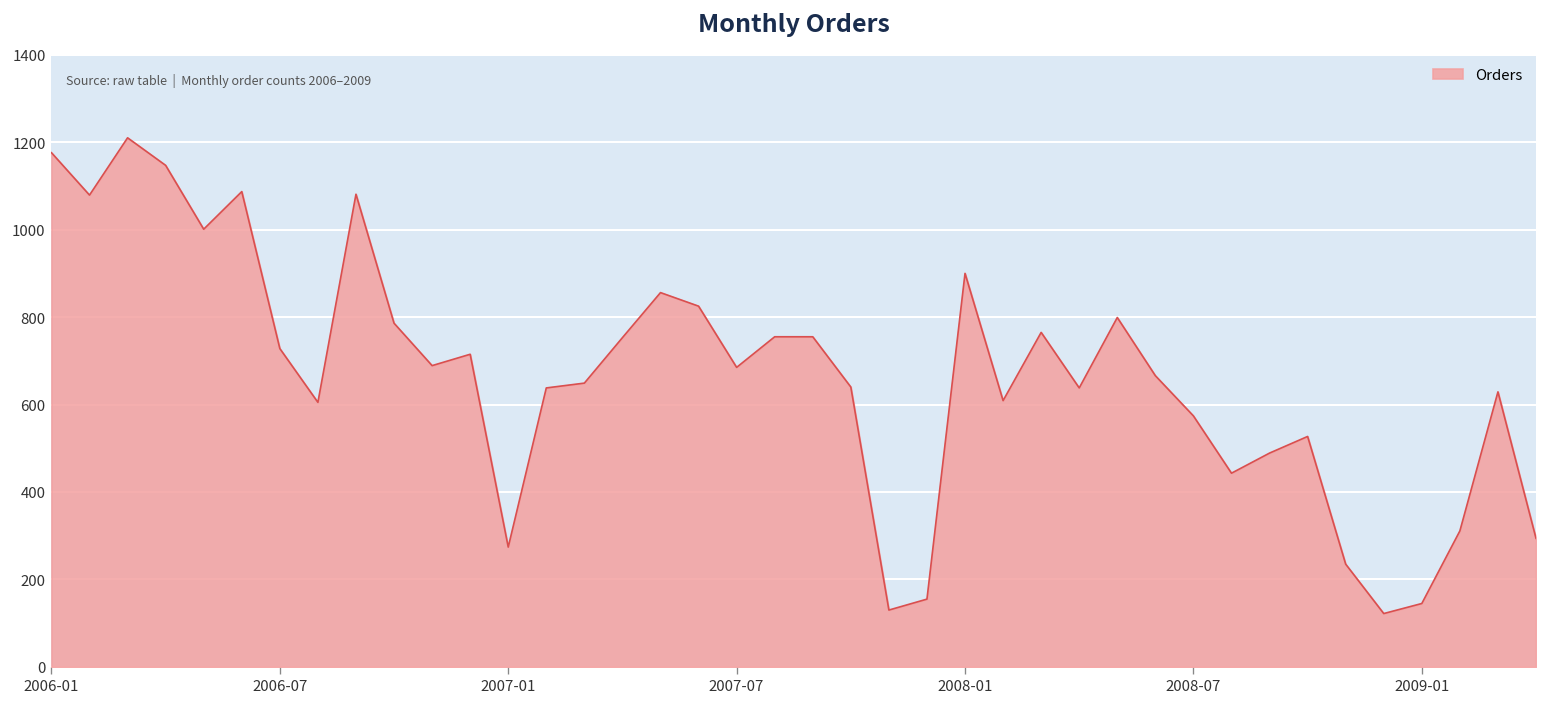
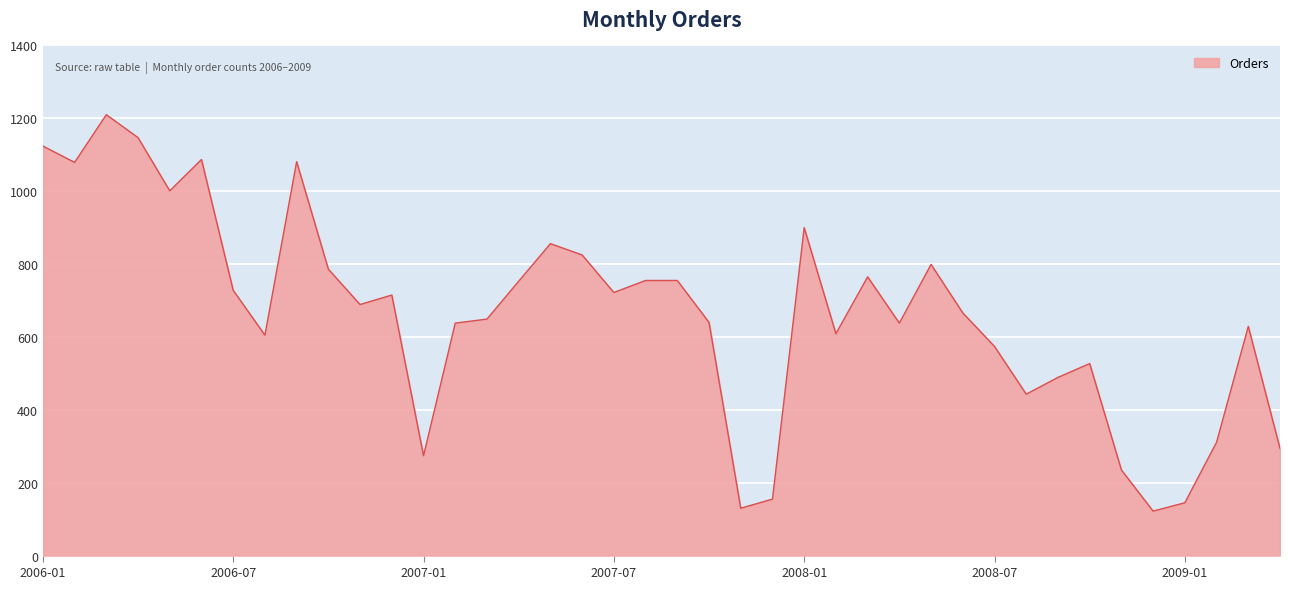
2006-01: 1180 -> 1120
2007-07: 690 -> 720
